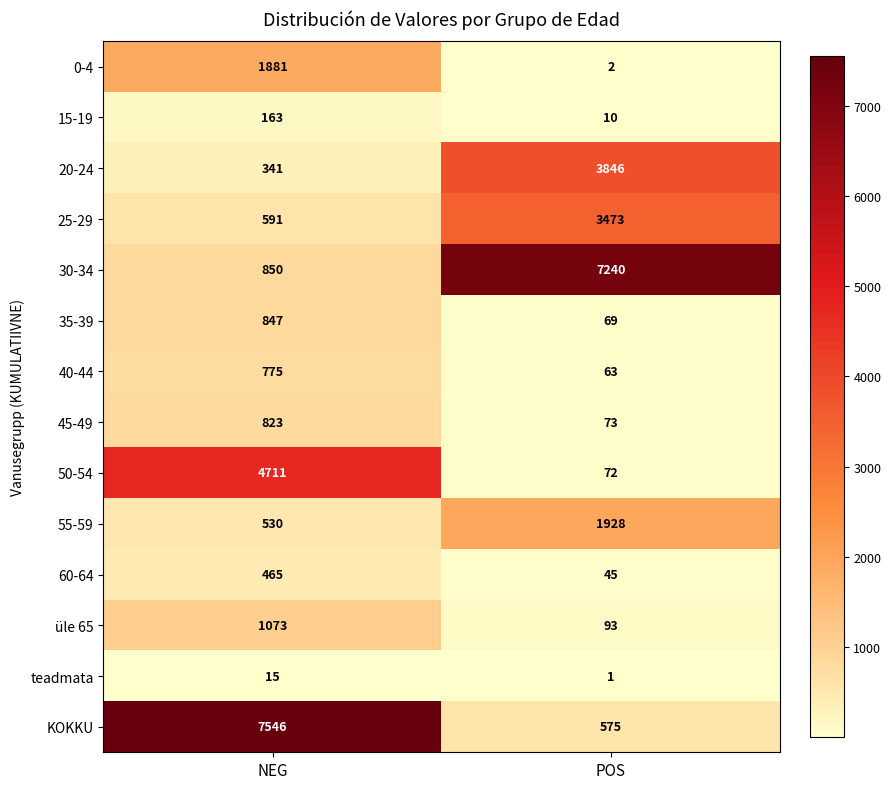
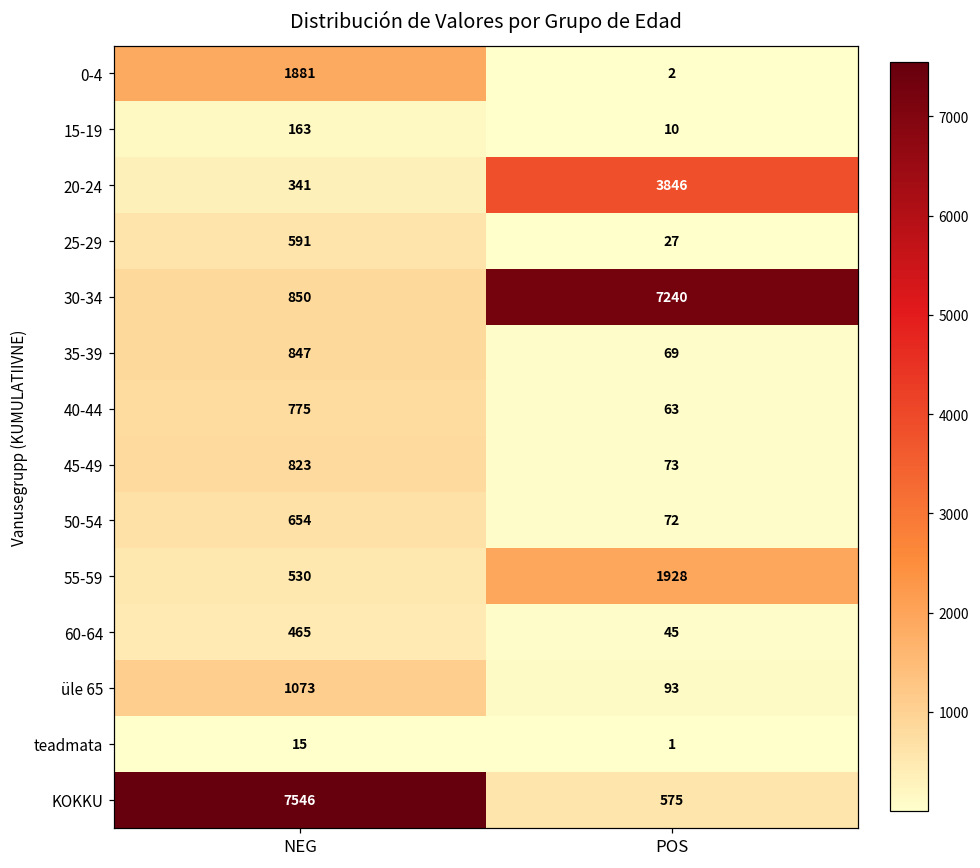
25-29, POS: 3473 -> 27
50-54, NEG: 4711 -> 654
